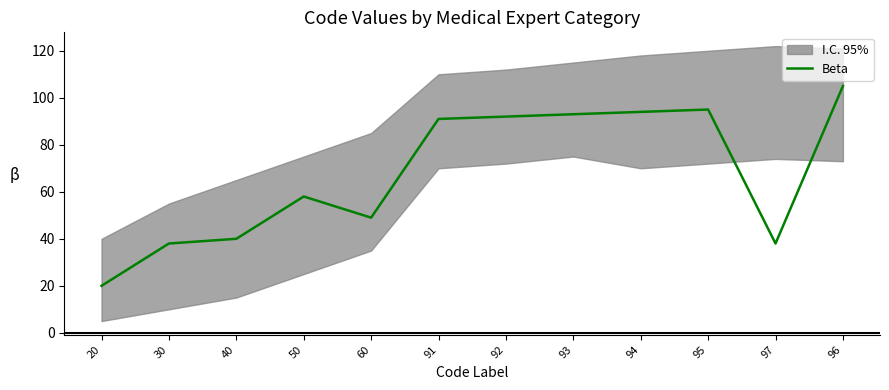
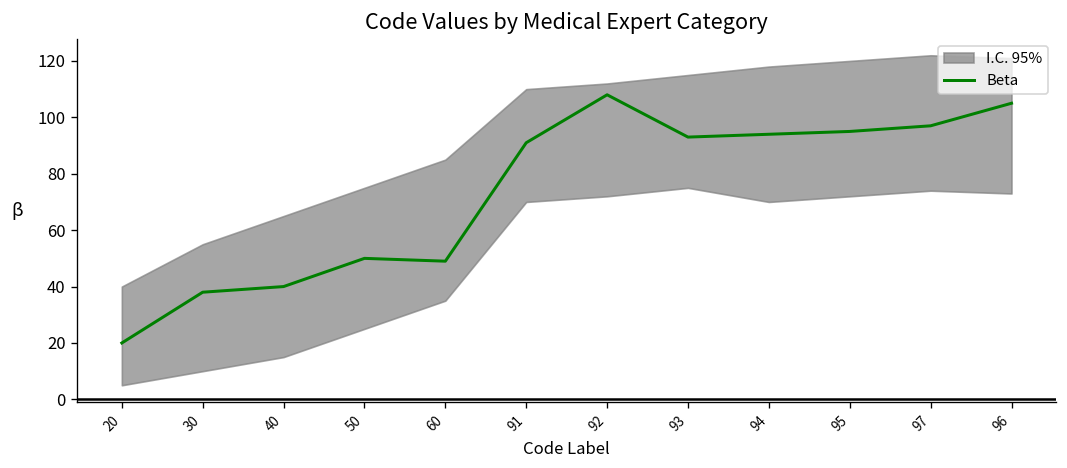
Beta, 50: 58 -> 50
Beta, 92: 92 -> 108
Beta, 97: 38 -> 97
